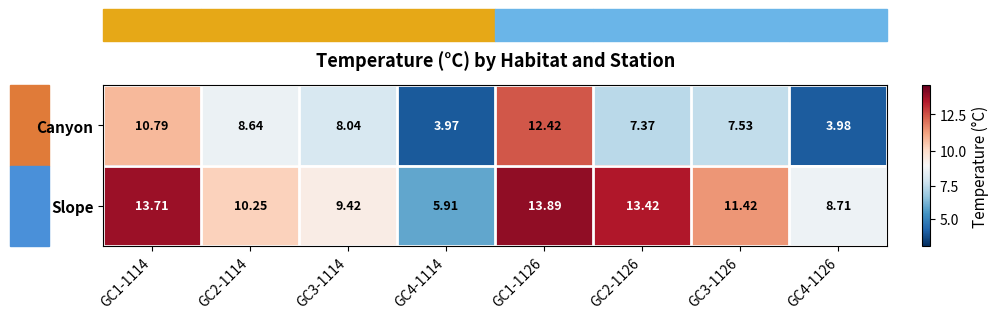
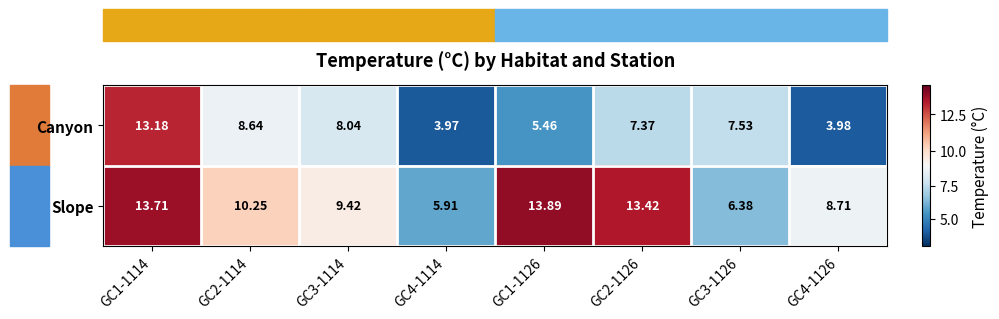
Canyon, GC1-1114: 10.79 -> 13.18
Canyon, GC1-1126: 12.42 -> 5.46
Slope, GC3-1126: 11.42 -> 6.38
